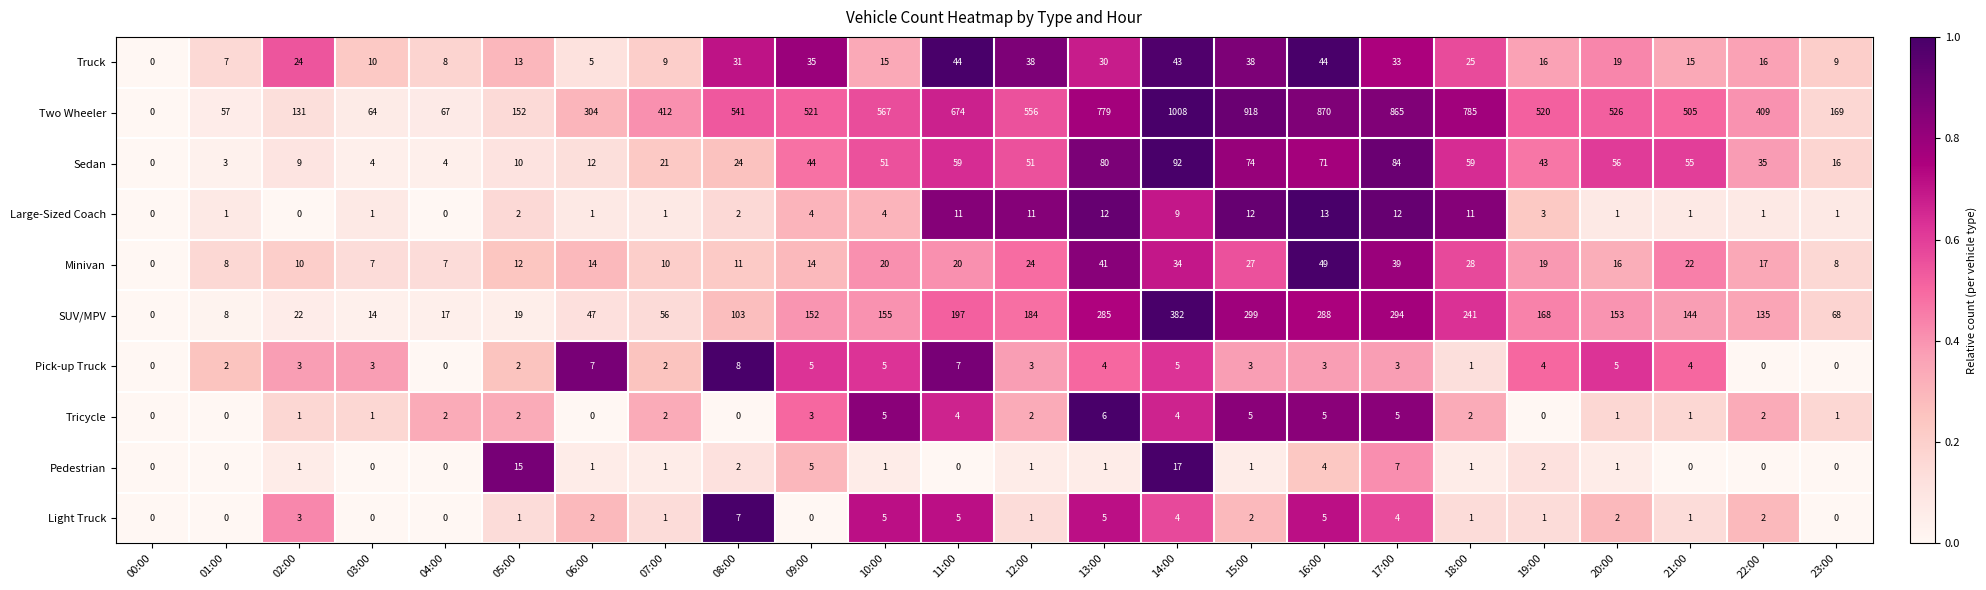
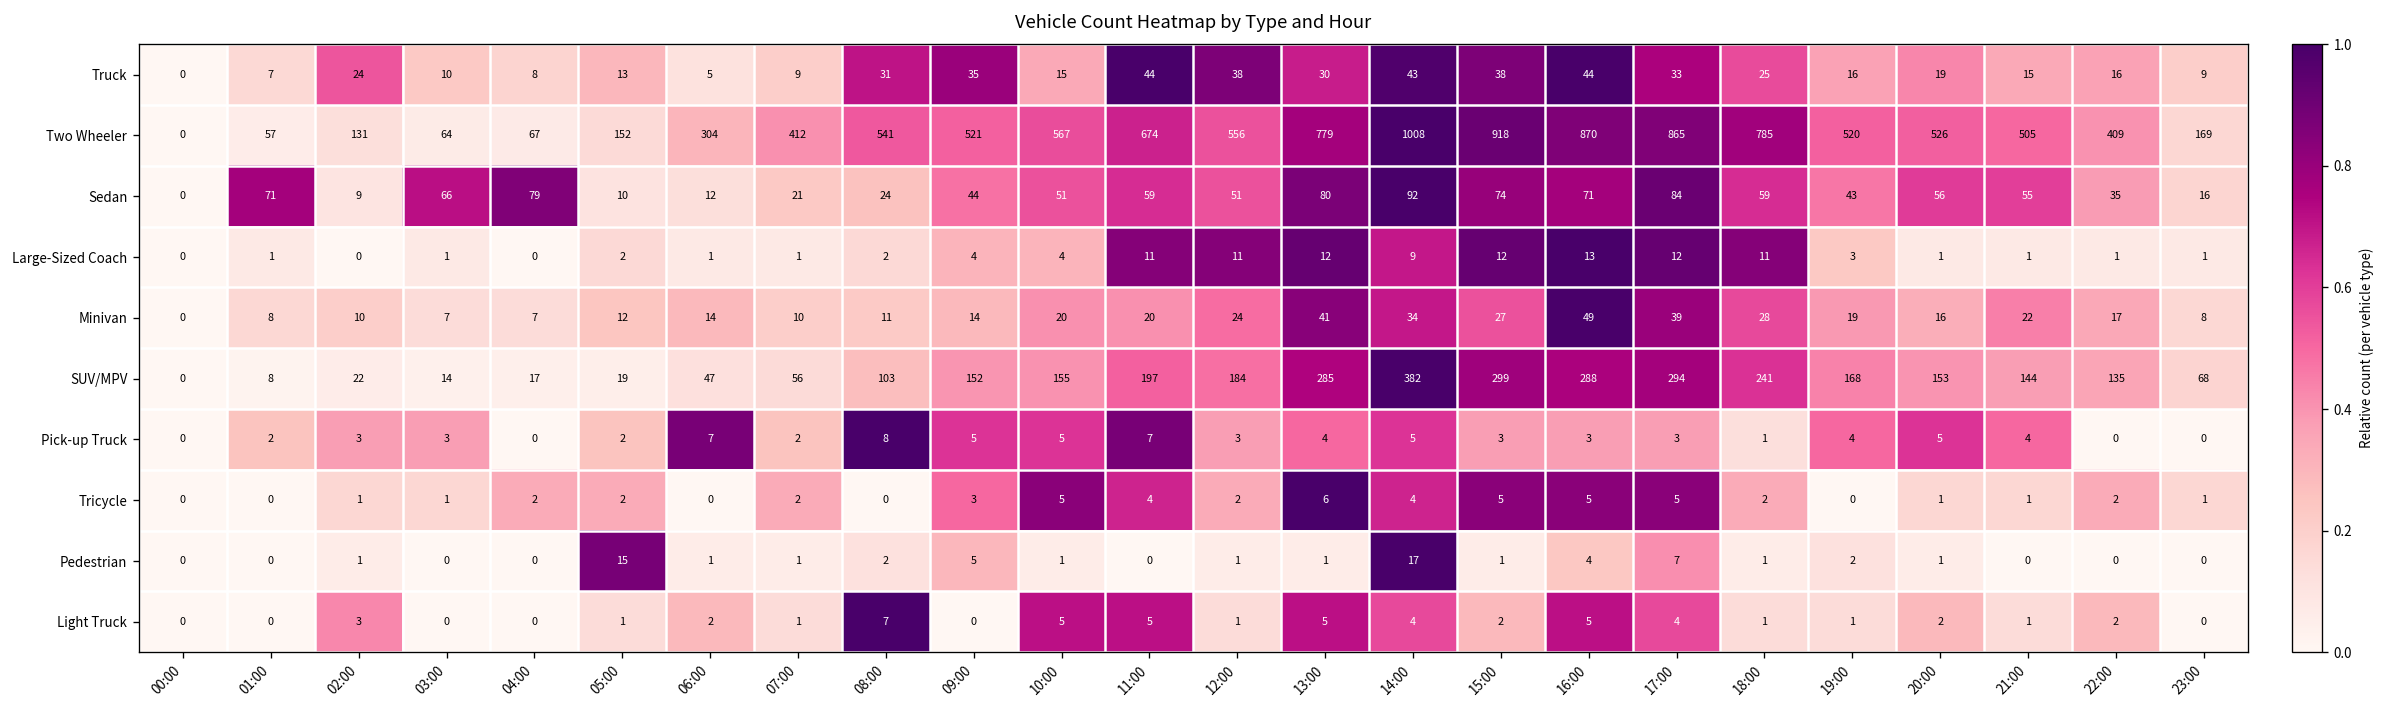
Sedan, 01:00: 3 -> 71
Sedan, 03:00: 4 -> 66
Sedan, 04:00: 4 -> 79
